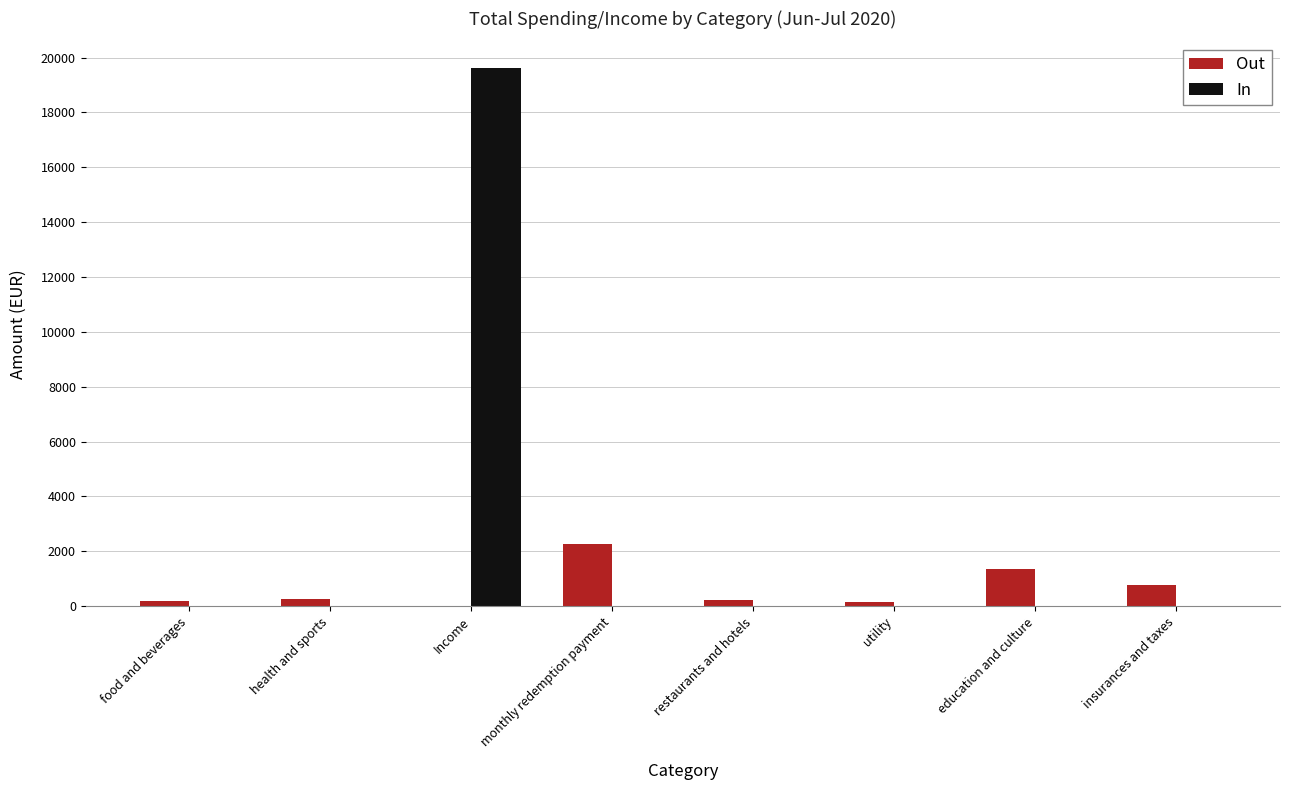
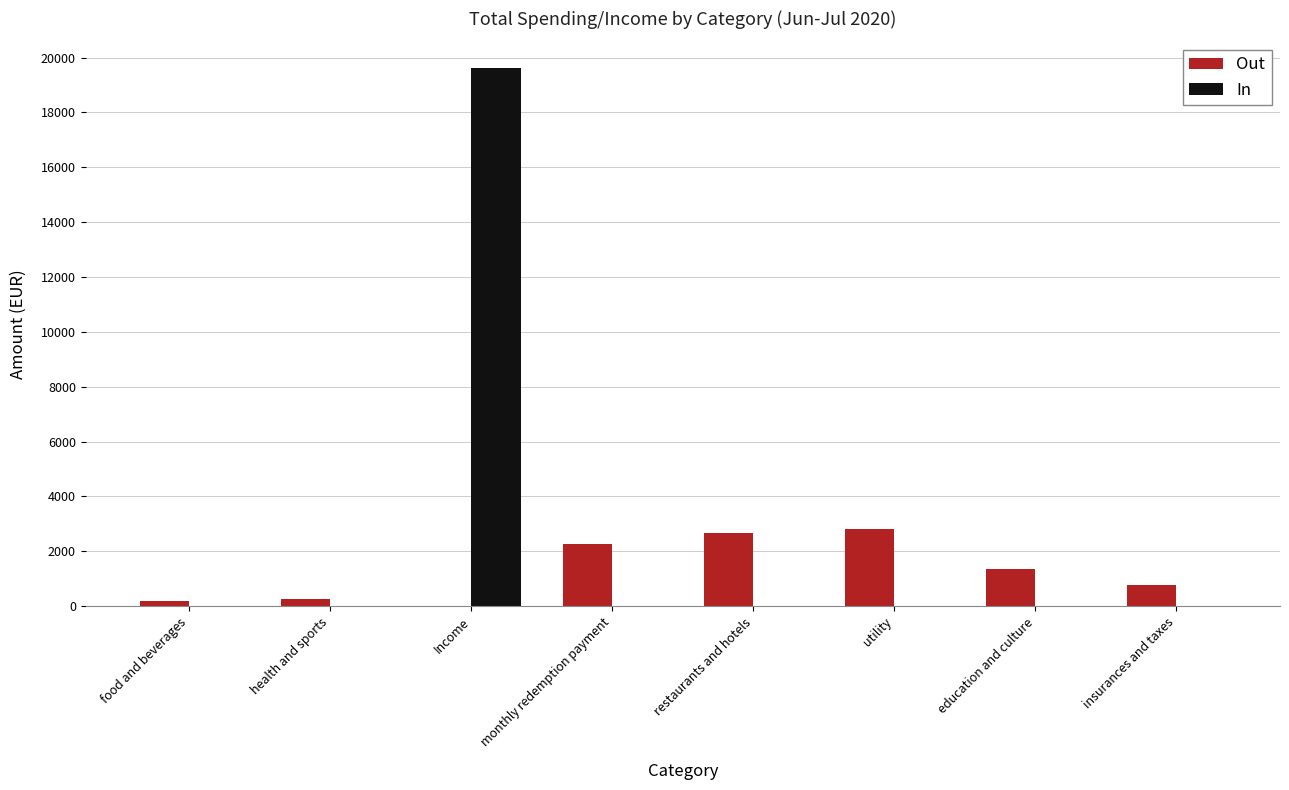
Out, restaurants and hotels: 200 -> 2700
Out, utility: 100 -> 2800
